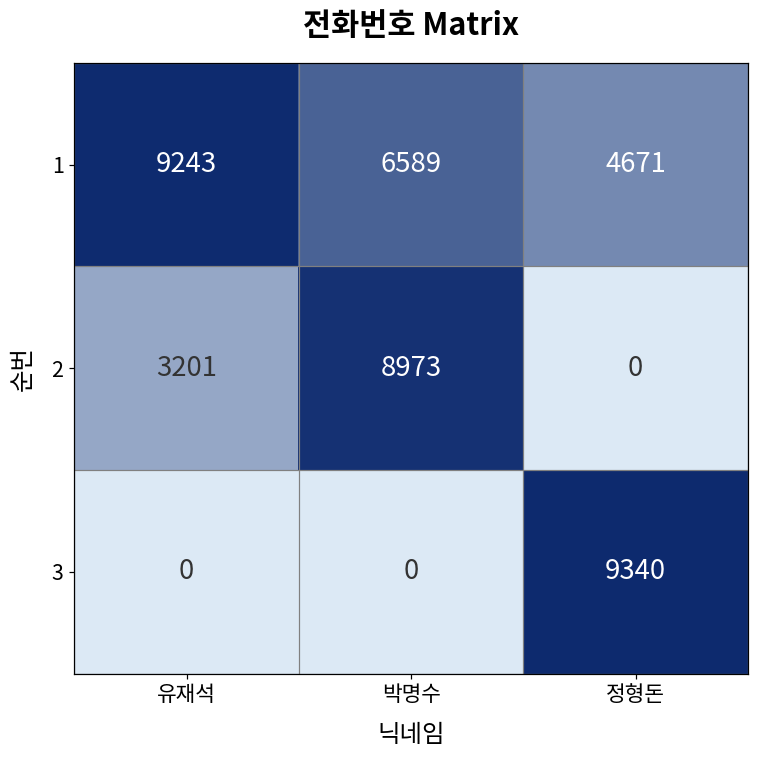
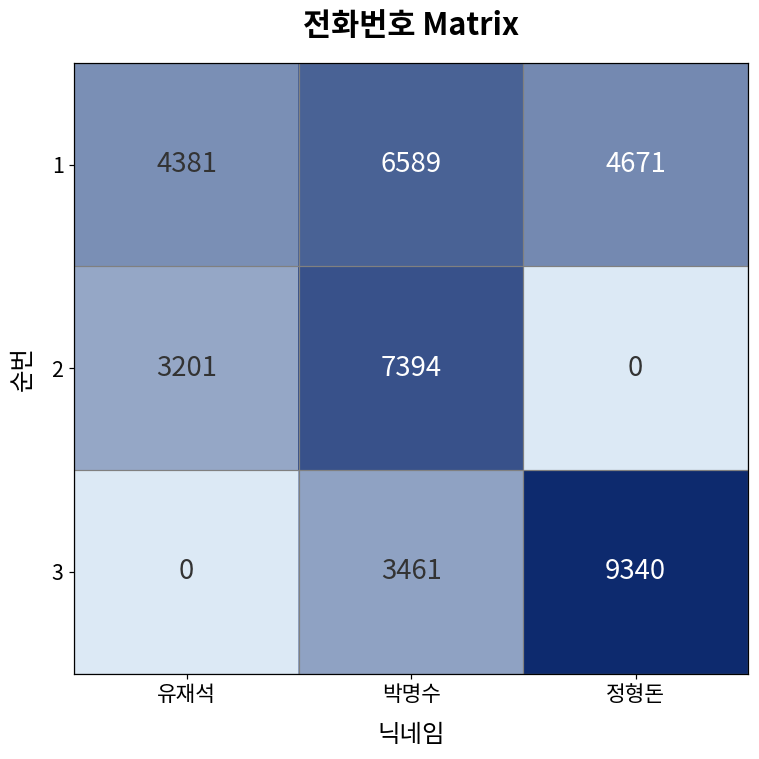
1, 유재석: 9243 -> 4381
2, 박명수: 8973 -> 7394
3, 박명수: 0 -> 3461
